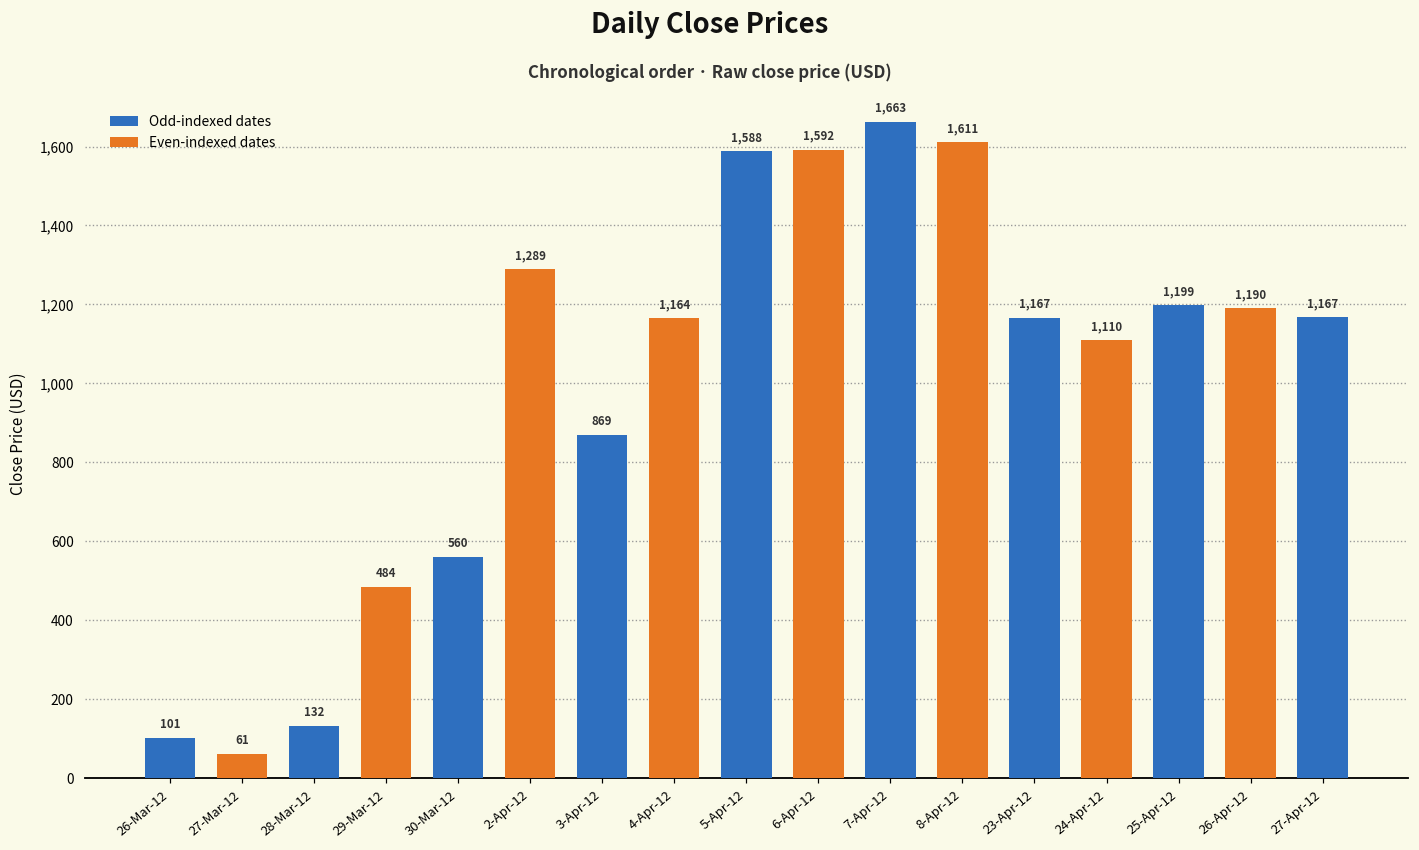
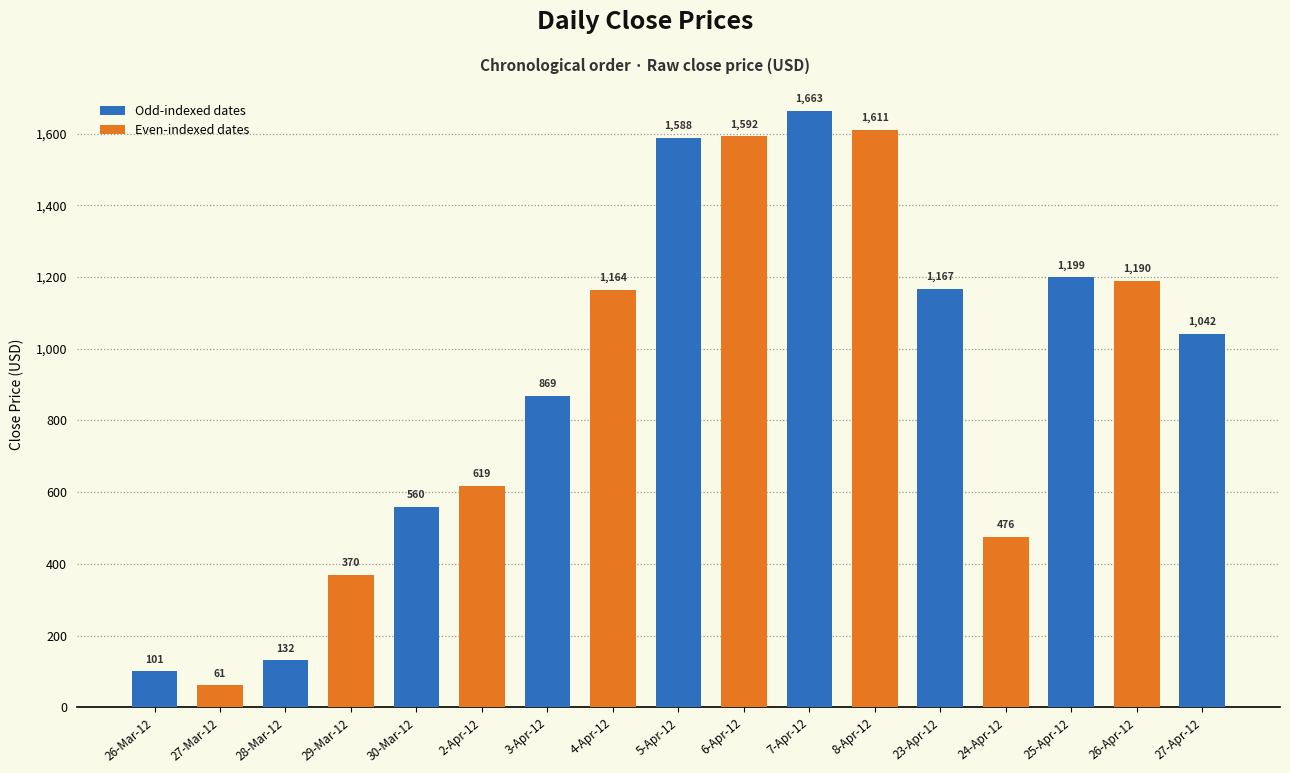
29-Mar-12: 484 -> 370
2-Apr-12: 1,289 -> 619
24-Apr-12: 1,110 -> 476
27-Apr-12: 1,167 -> 1,042
